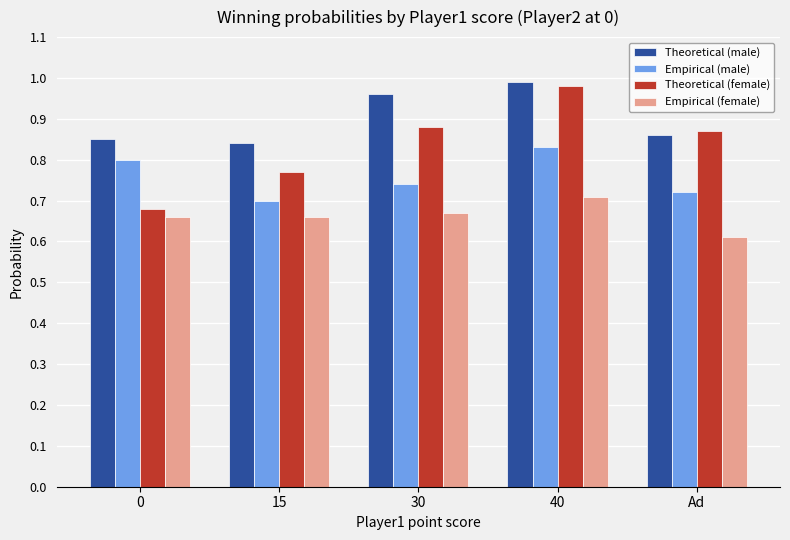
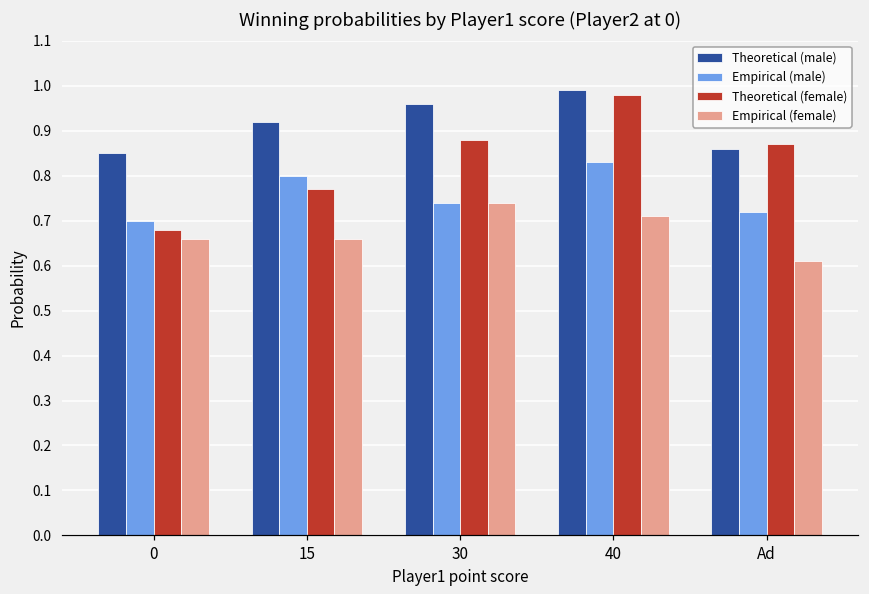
Empirical (male), 0: 0.8 -> 0.7
Theoretical (male), 15: 0.84 -> 0.92
Empirical (male), 15: 0.7 -> 0.8
Empirical (female), 30: 0.67 -> 0.74
